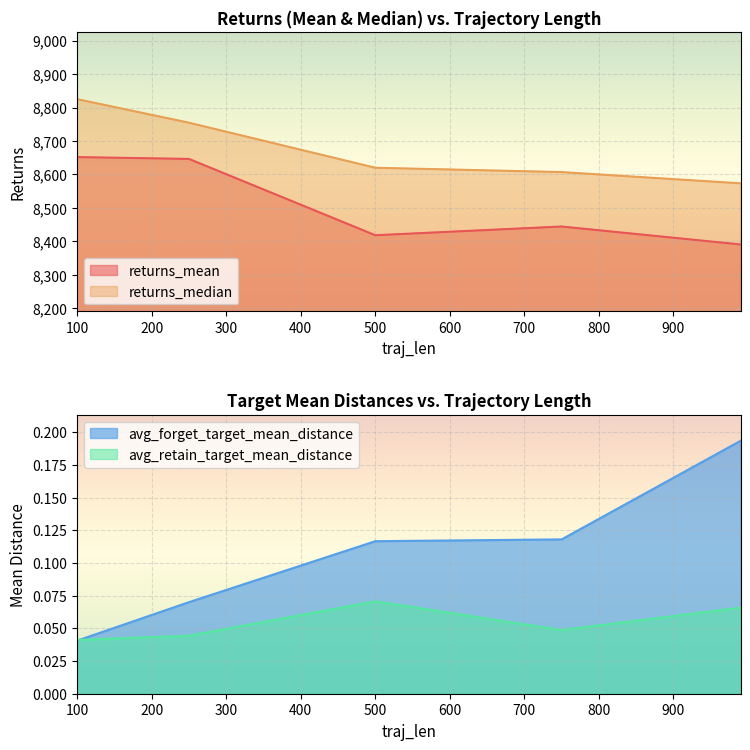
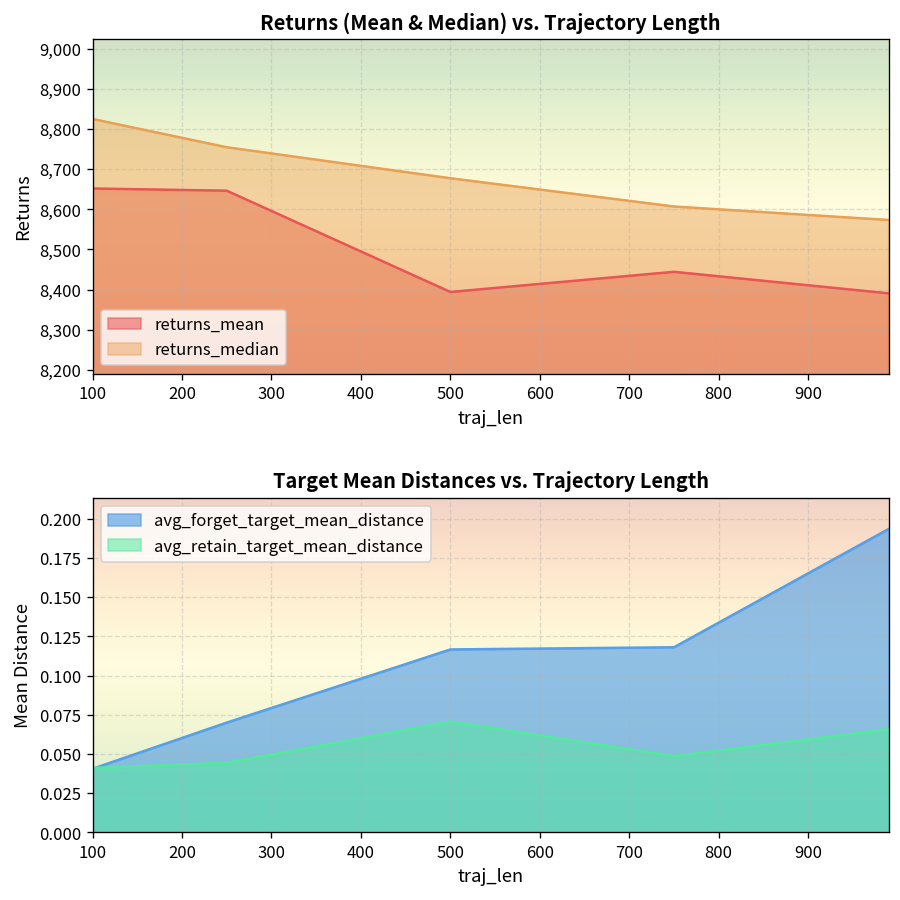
Returns (Mean & Median) vs. Trajectory Length, returns_mean, 500: 8,420 -> 8,390
Returns (Mean & Median) vs. Trajectory Length, returns_median, 500: 8,620 -> 8,680
